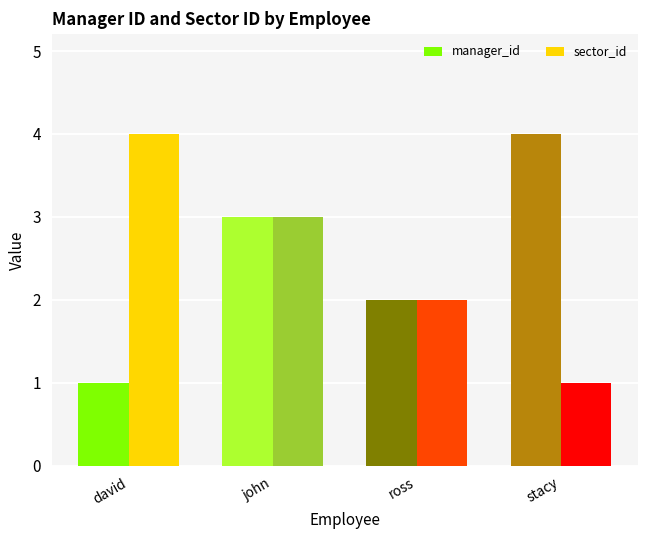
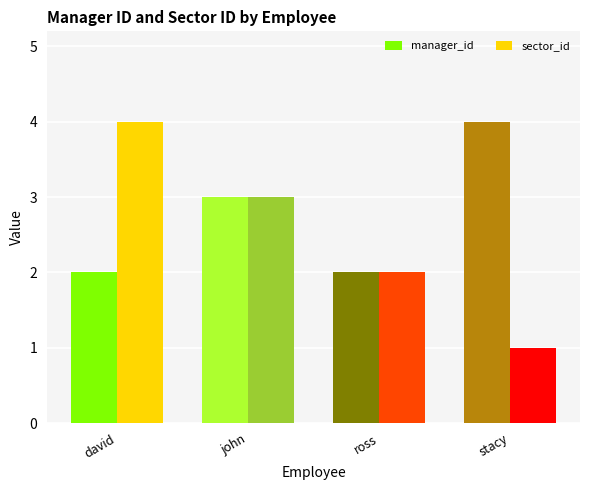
manager_id, david: 1 -> 2
